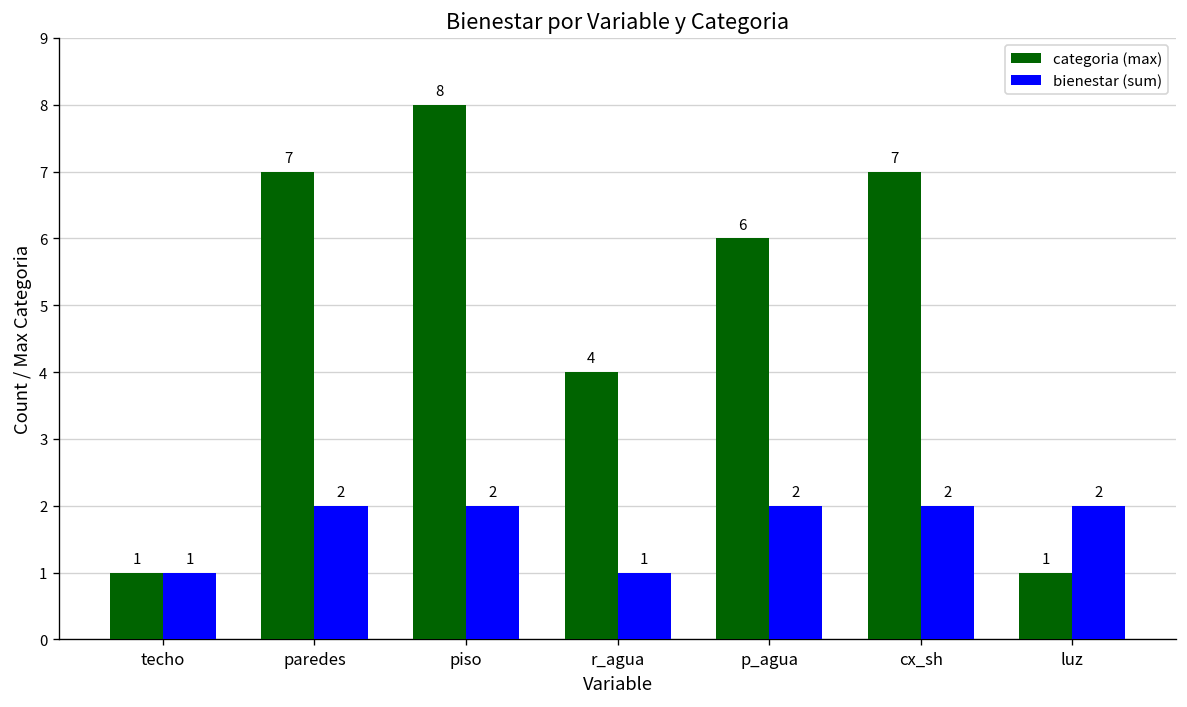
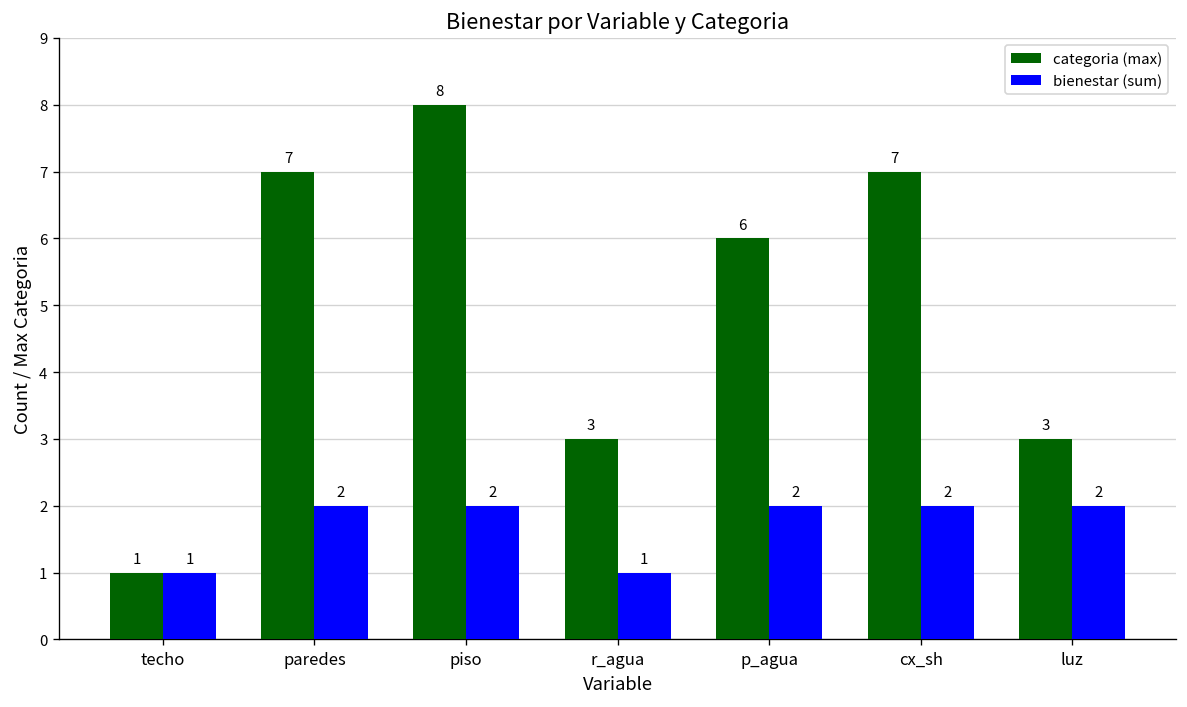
categoria (max), r_agua: 4 -> 3
categoria (max), luz: 1 -> 3
